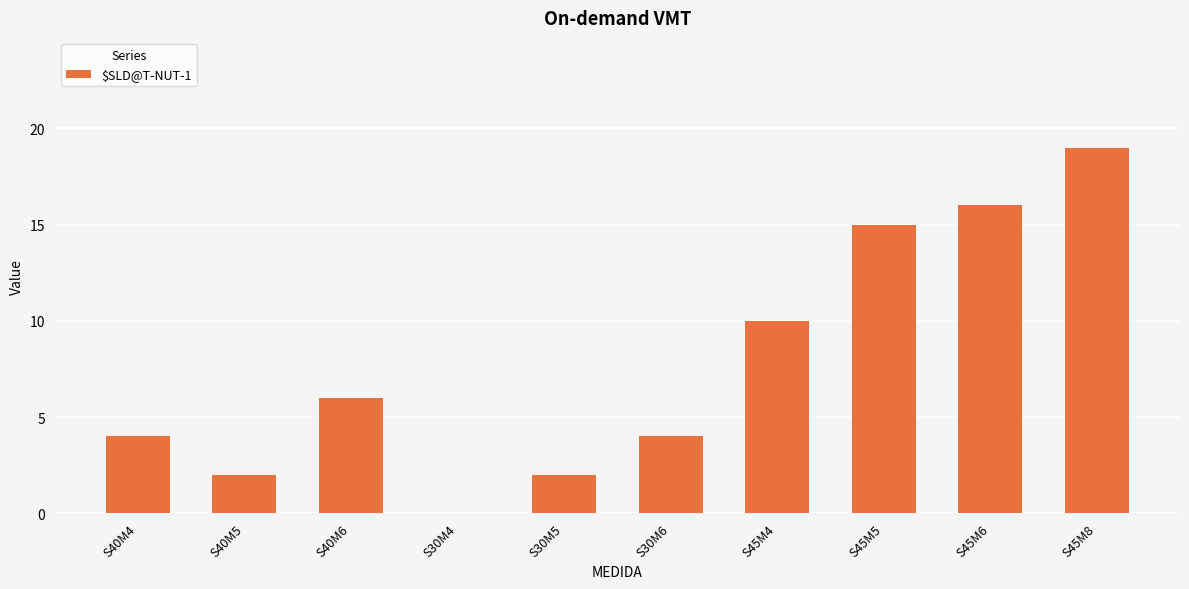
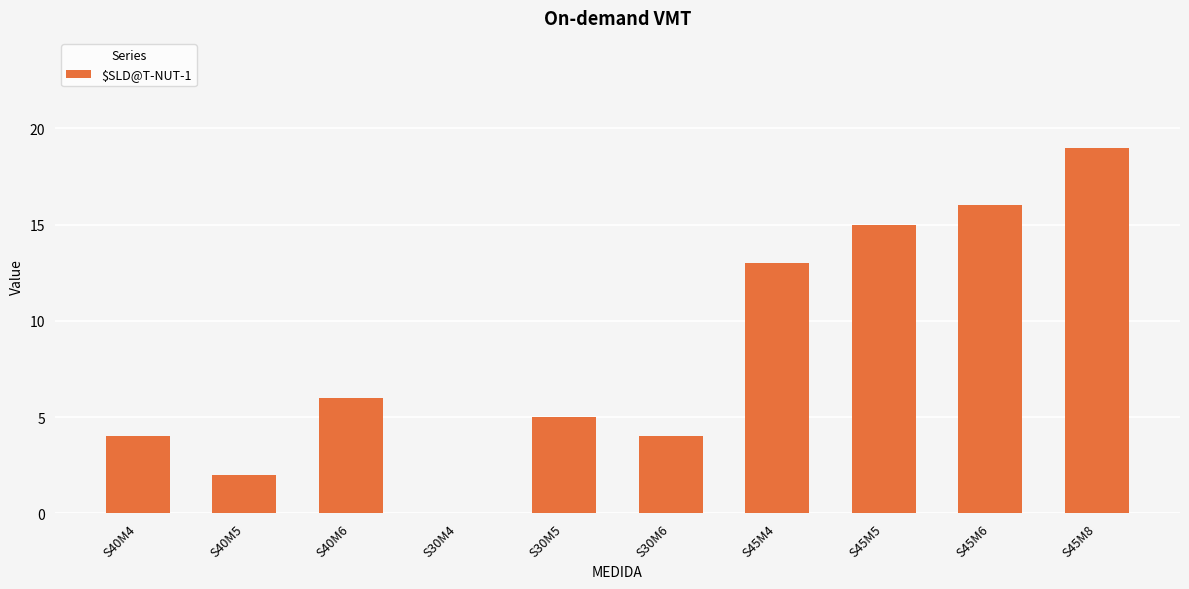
S30M5: 2.0 -> 5.0
S45M4: 10.0 -> 13.0
